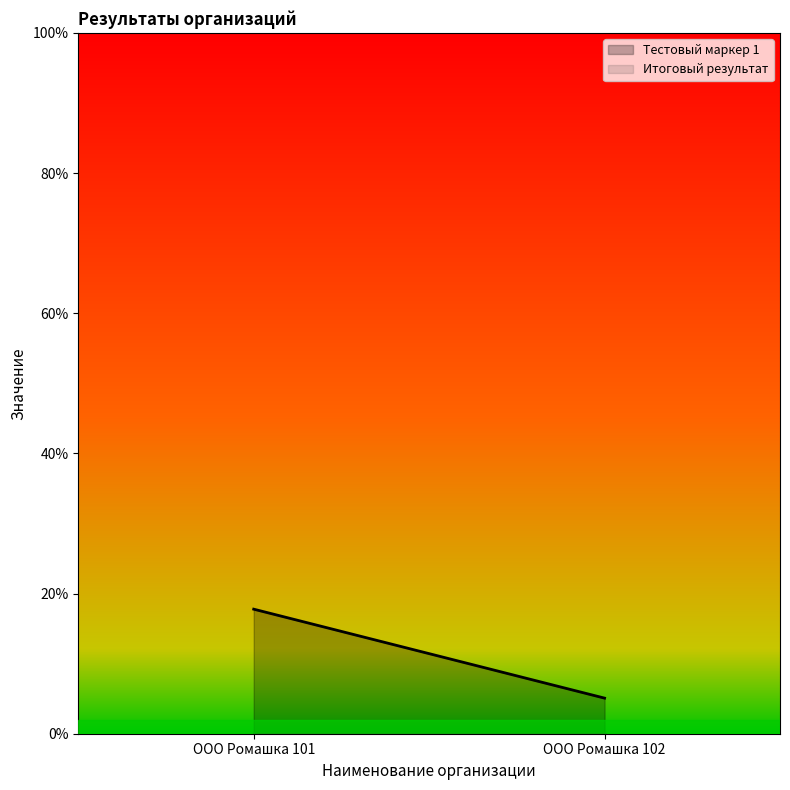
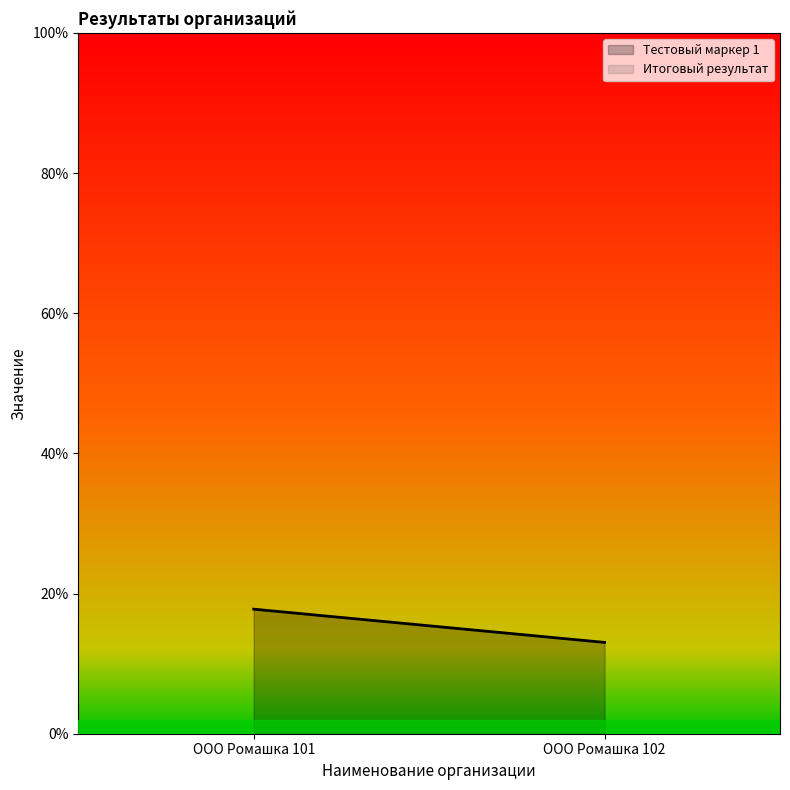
Тестовый маркер 1, ООО Ромашка 102: 5% -> 13%
